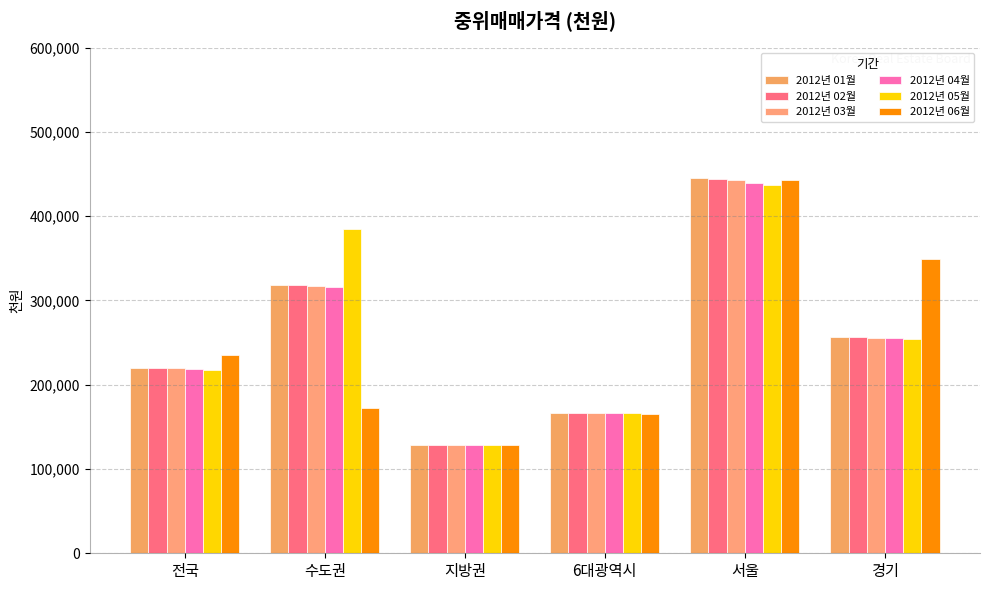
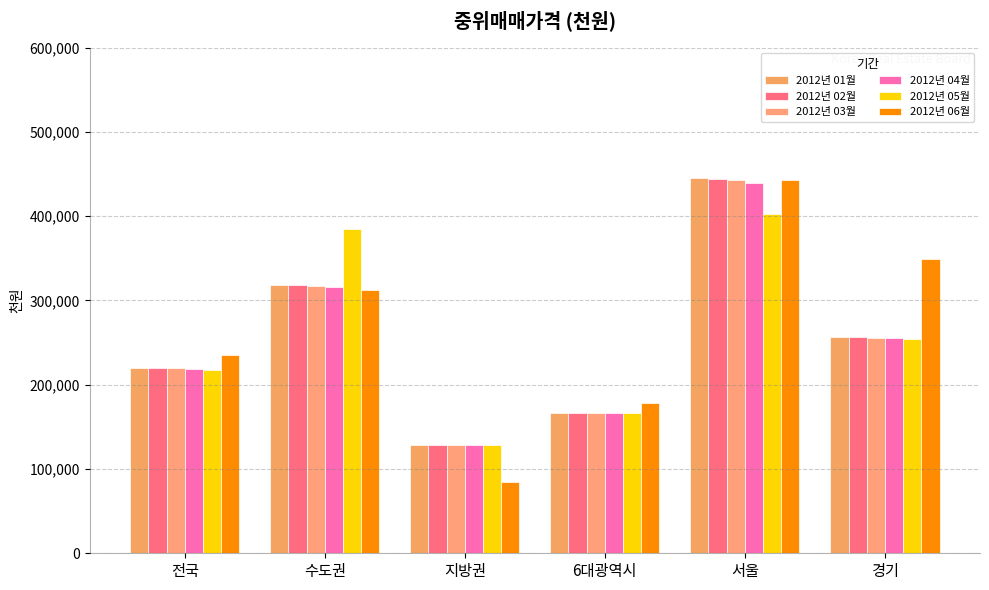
2012년 06월, 수도권: 170,000 -> 310,000
2012년 06월, 지방권: 130,000 -> 90,000
2012년 06월, 6대광역시: 170,000 -> 180,000
2012년 05월, 서울: 440,000 -> 400,000
